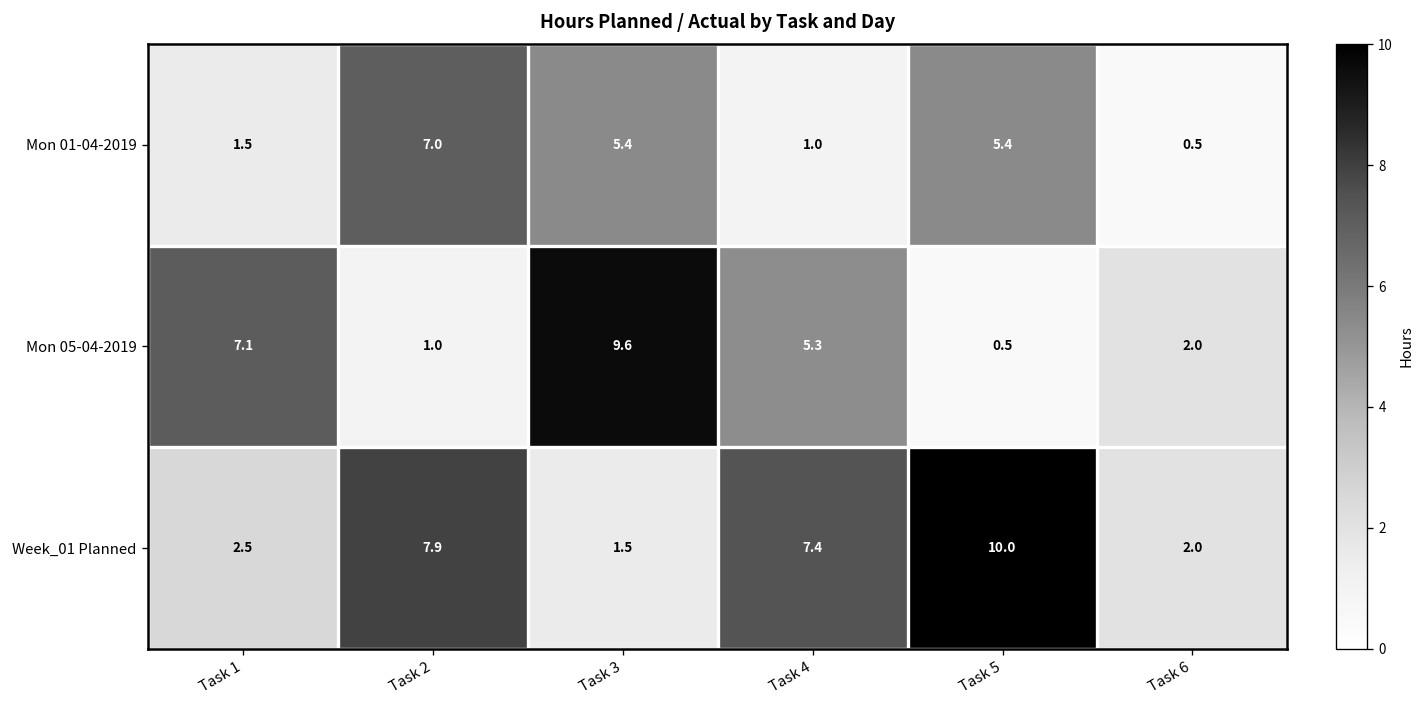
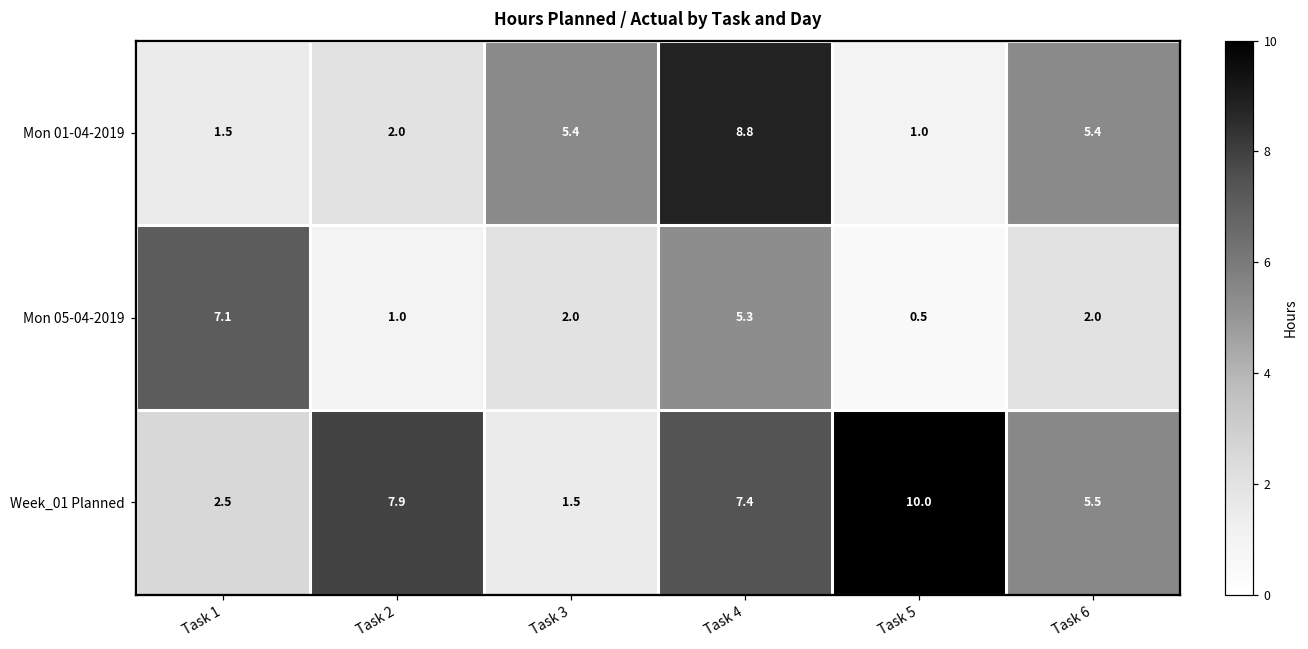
Mon 01-04-2019, Task 2: 7.0 -> 2.0
Mon 01-04-2019, Task 4: 1.0 -> 8.8
Mon 01-04-2019, Task 5: 5.4 -> 1.0
Mon 01-04-2019, Task 6: 0.5 -> 5.4
Mon 05-04-2019, Task 3: 9.6 -> 2.0
Week_01 Planned, Task 6: 2.0 -> 5.5
